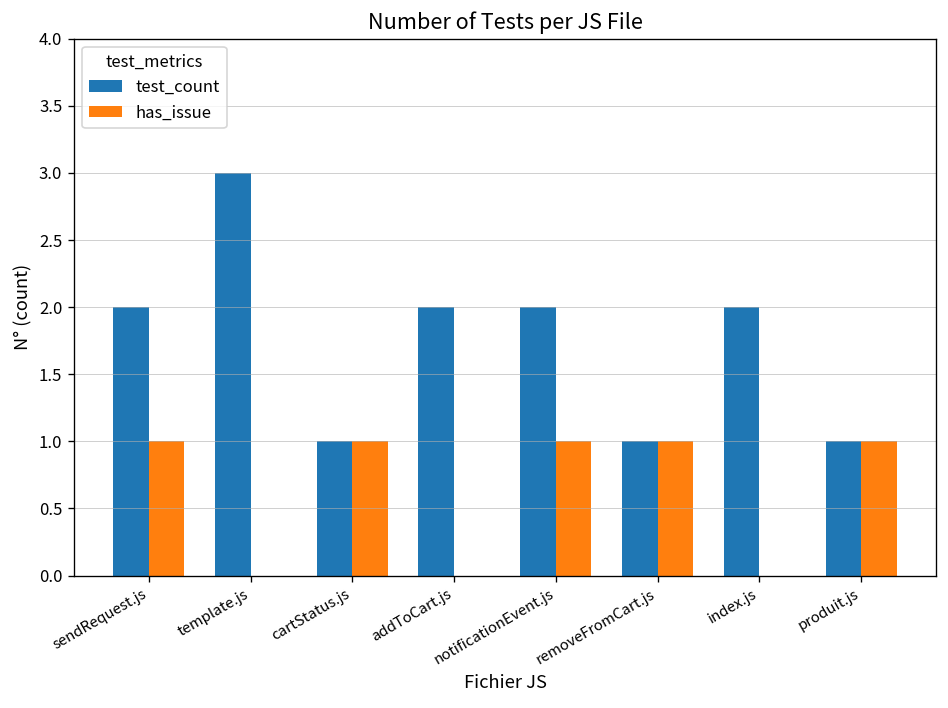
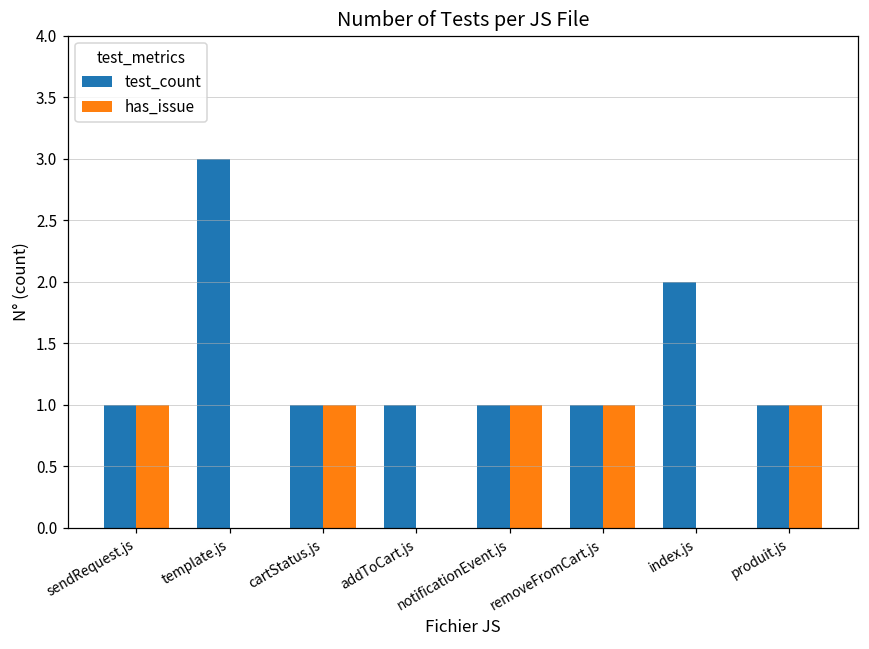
test_count, sendRequest.js: 2 -> 1
test_count, addToCart.js: 2 -> 1
test_count, notificationEvent.js: 2 -> 1
